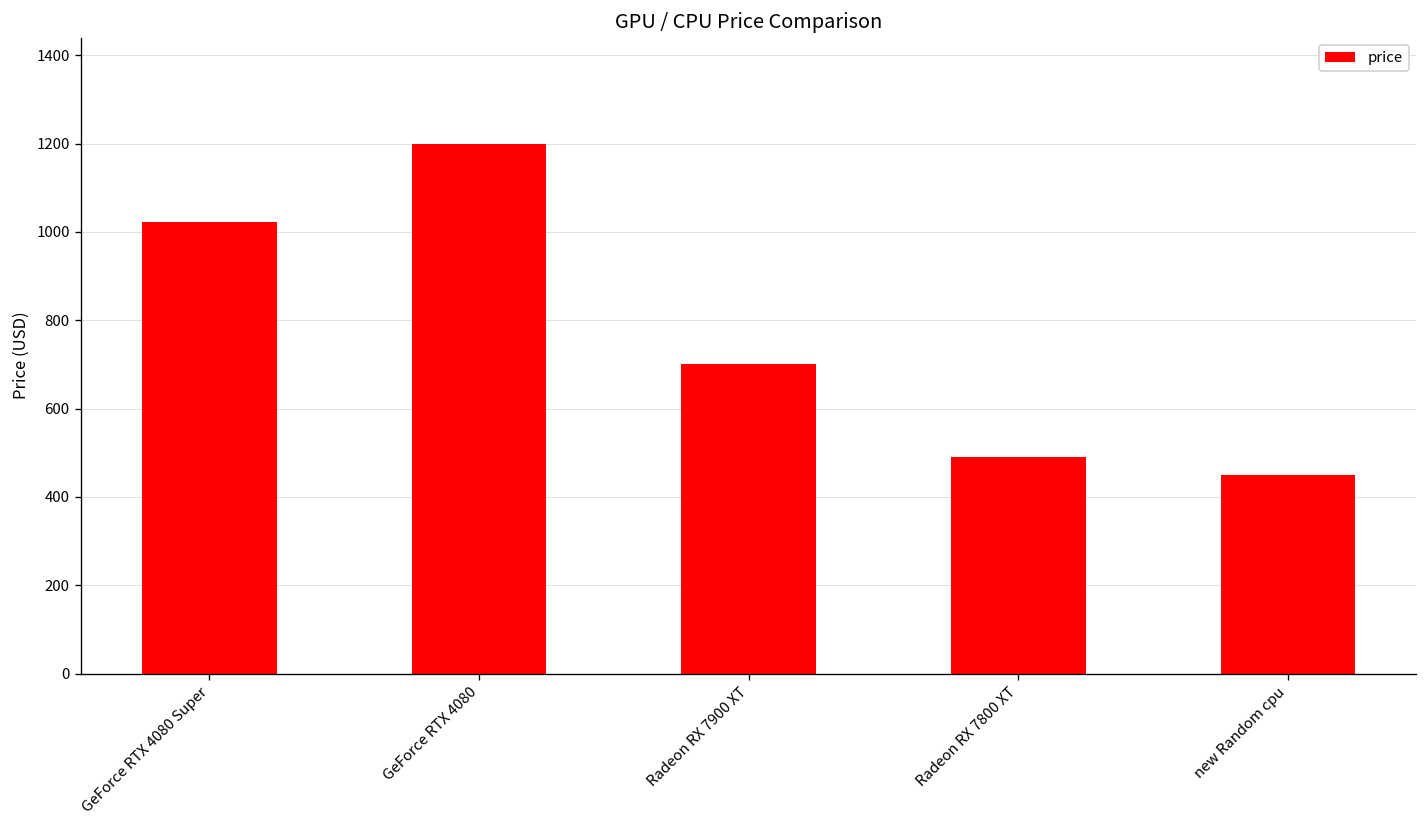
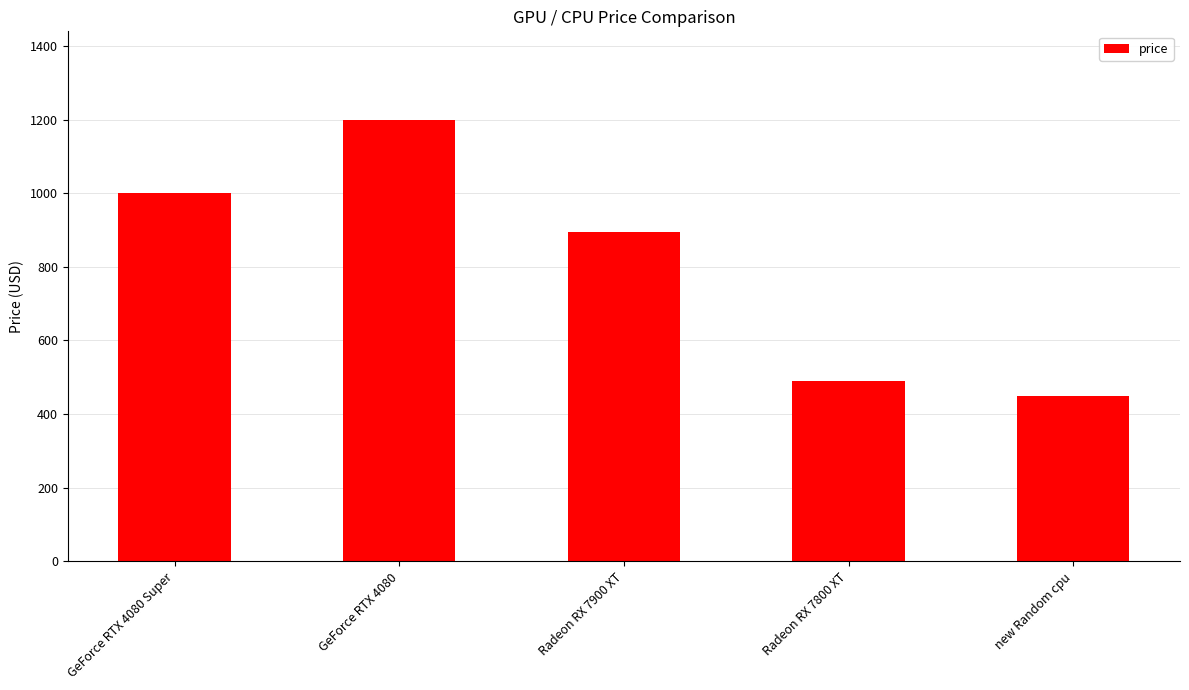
GeForce RTX 4080 Super: 1020 -> 1000
Radeon RX 7900 XT: 700 -> 900
